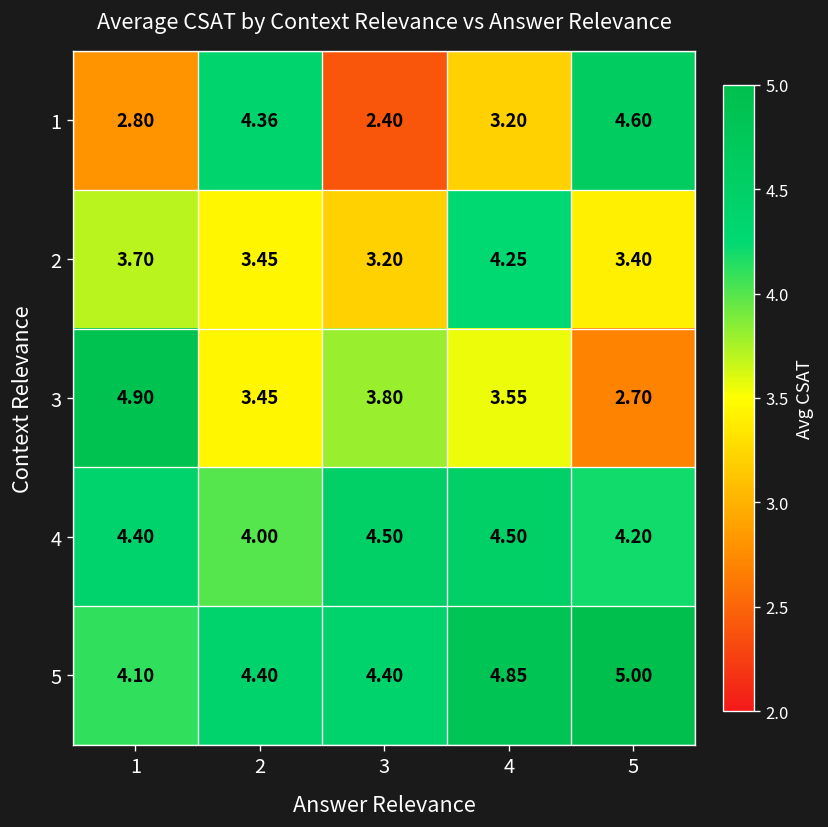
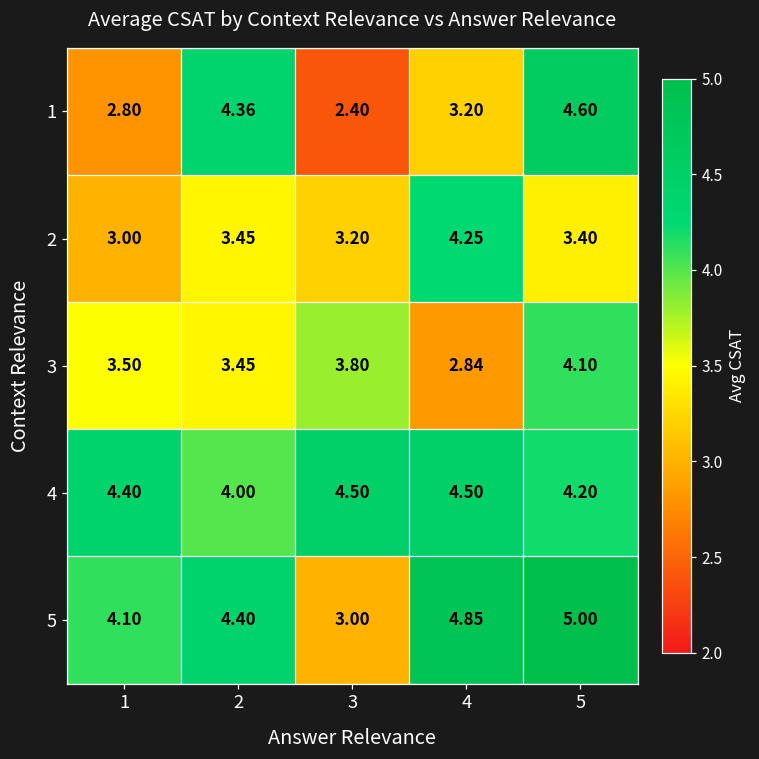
2, 1: 3.70 -> 3.00
3, 1: 4.90 -> 3.50
3, 4: 3.55 -> 2.84
3, 5: 2.70 -> 4.10
5, 3: 4.40 -> 3.00
